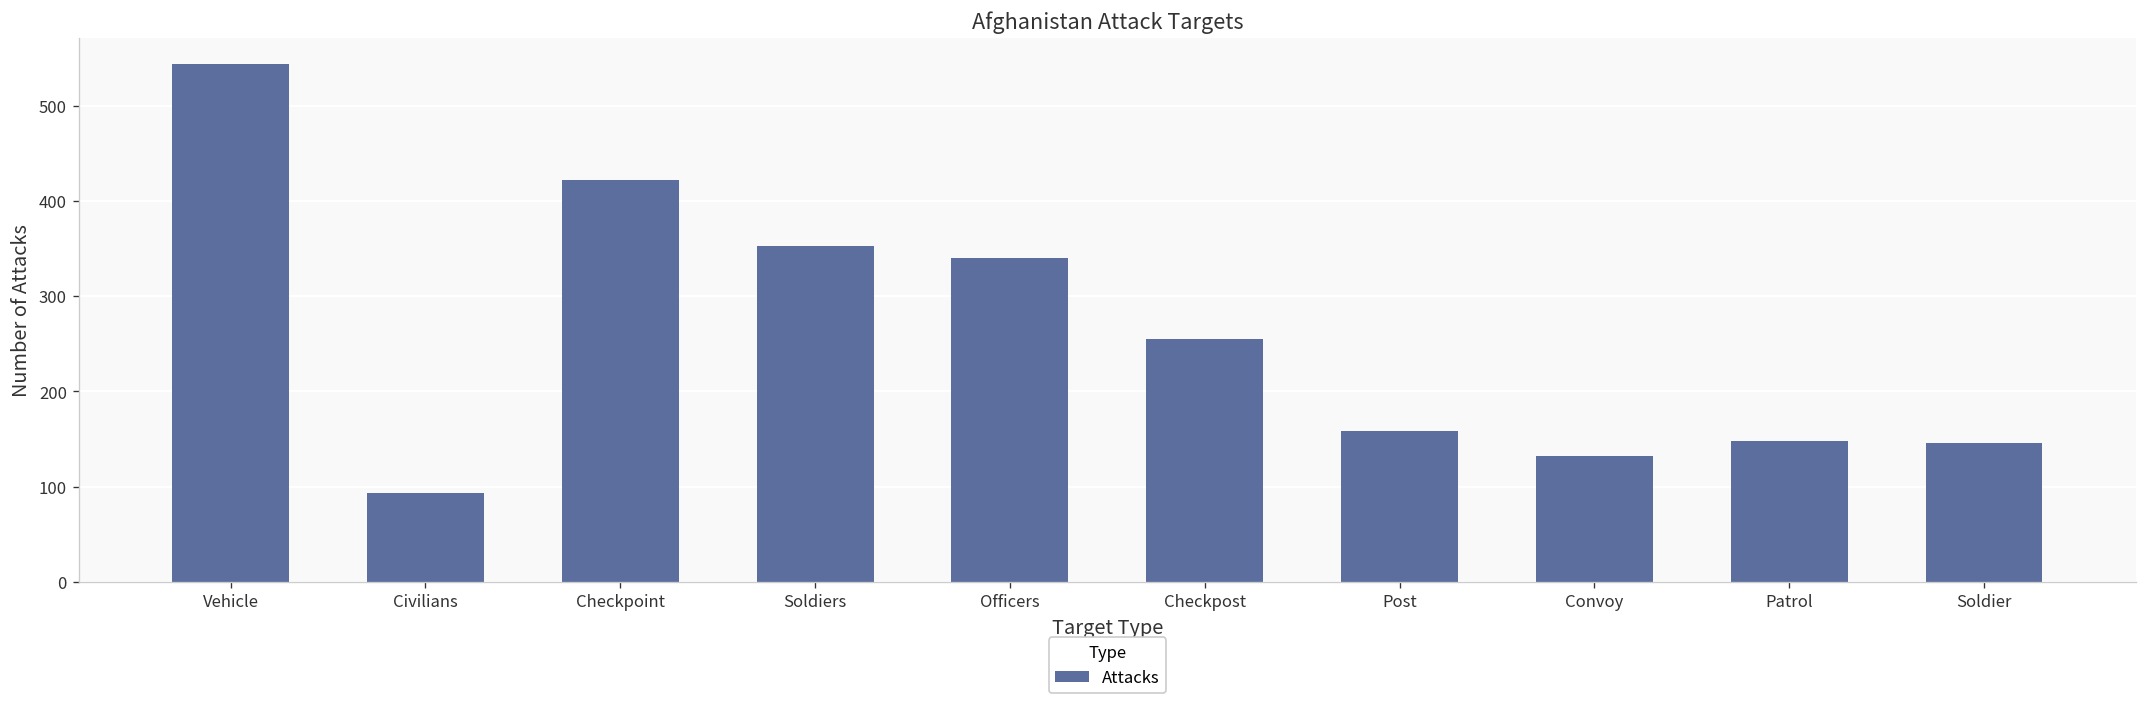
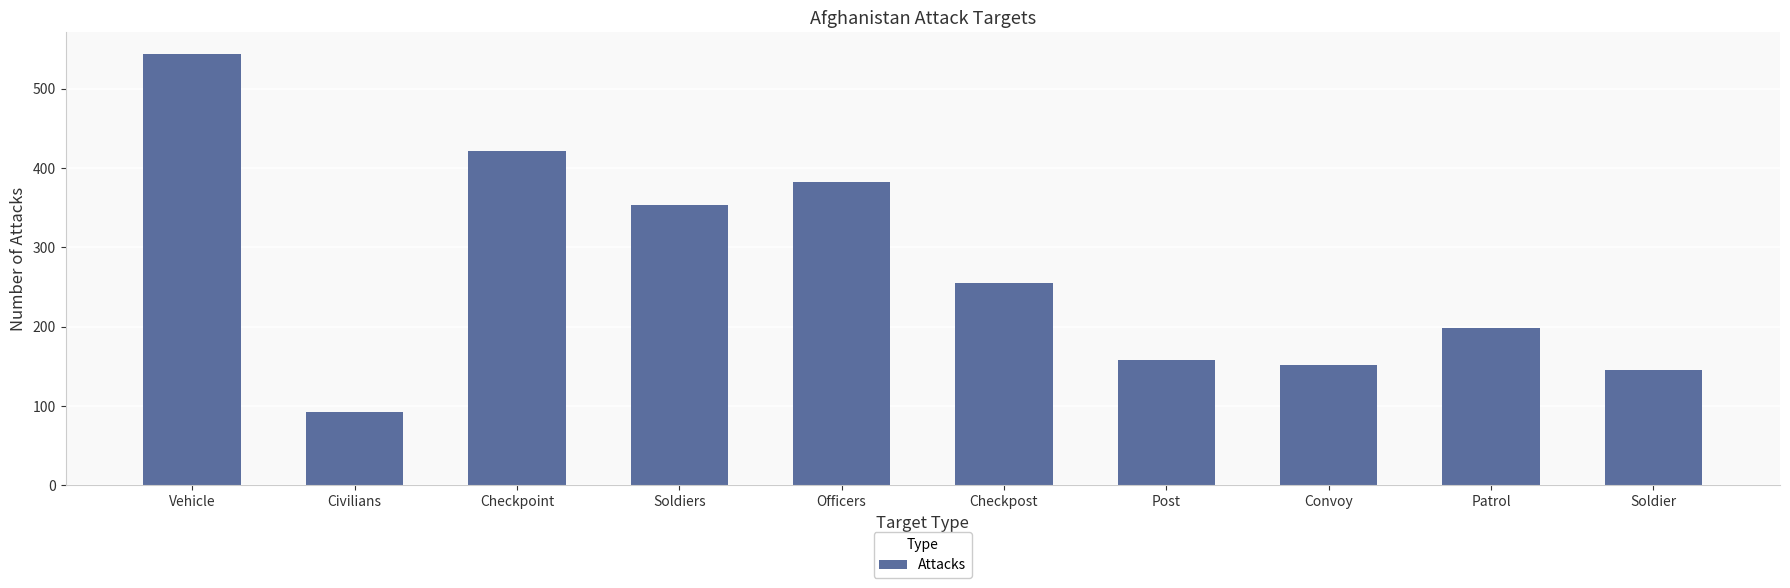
Officers: 340 -> 380
Convoy: 130 -> 150
Patrol: 150 -> 200
